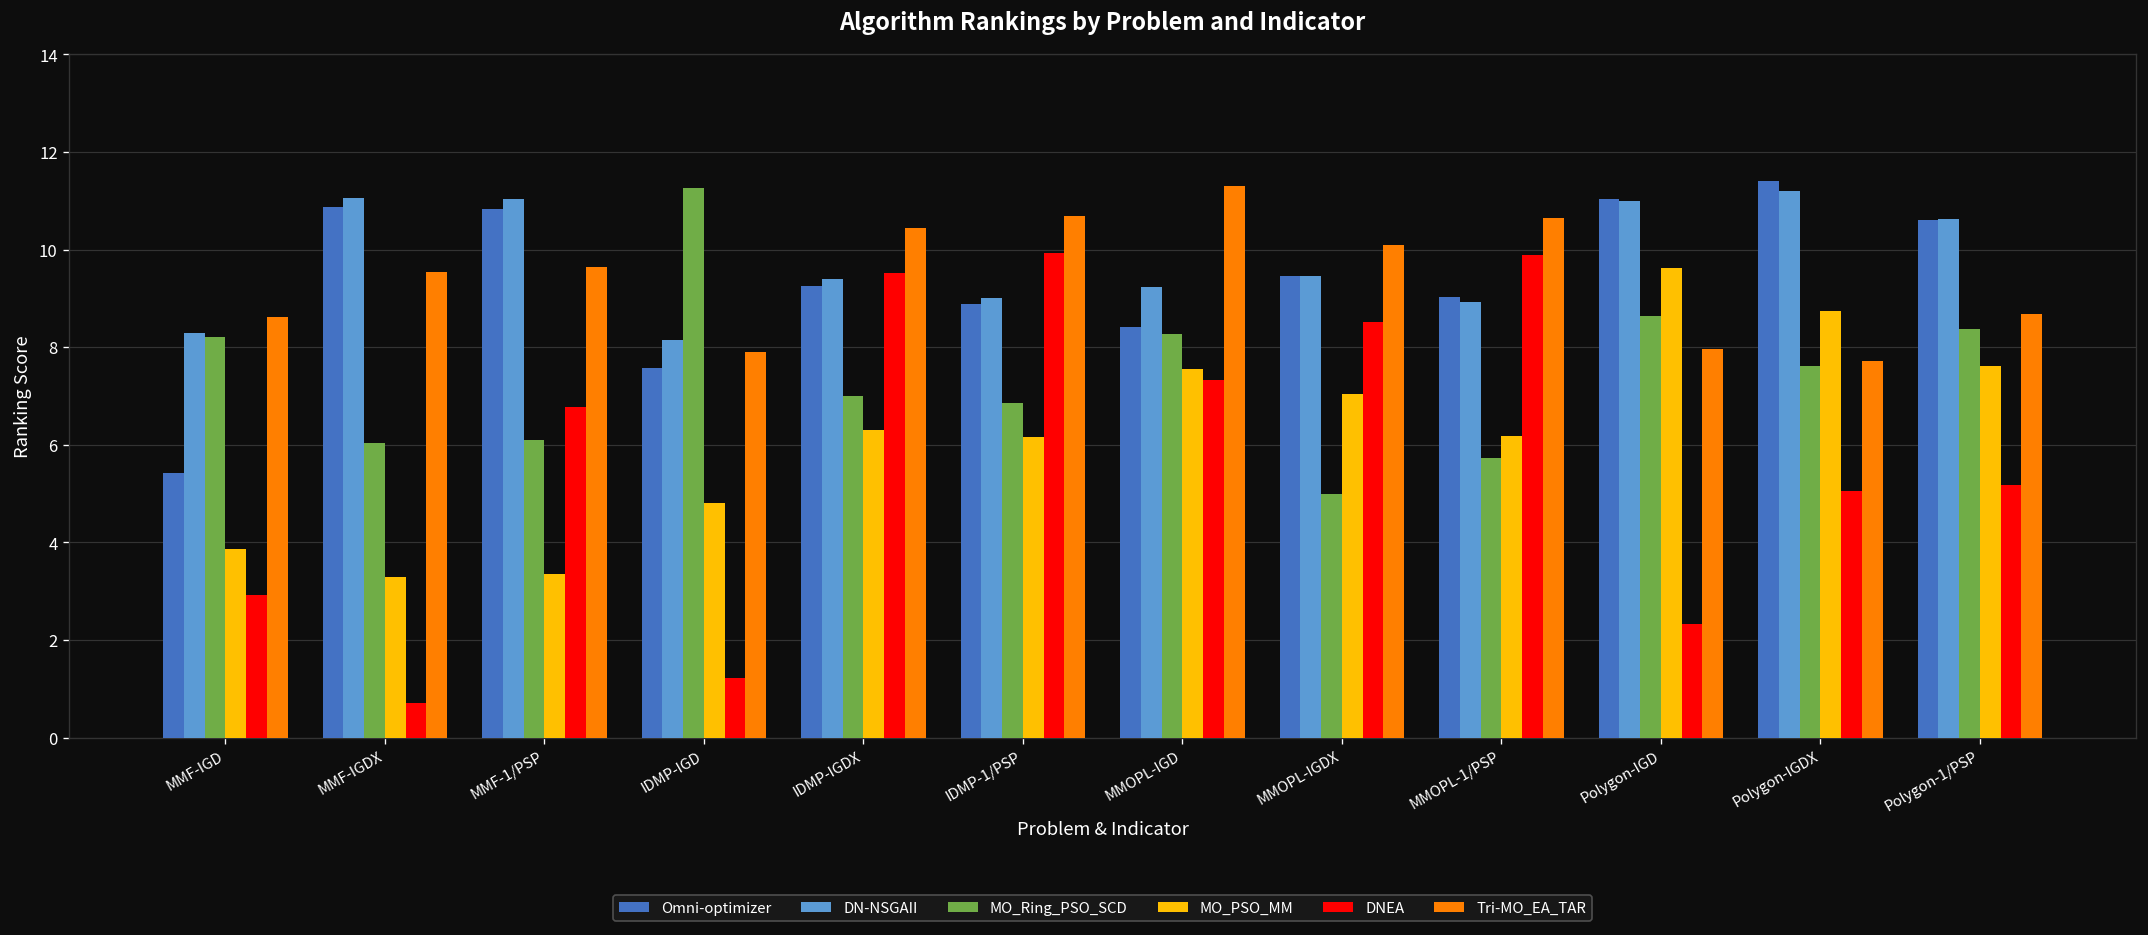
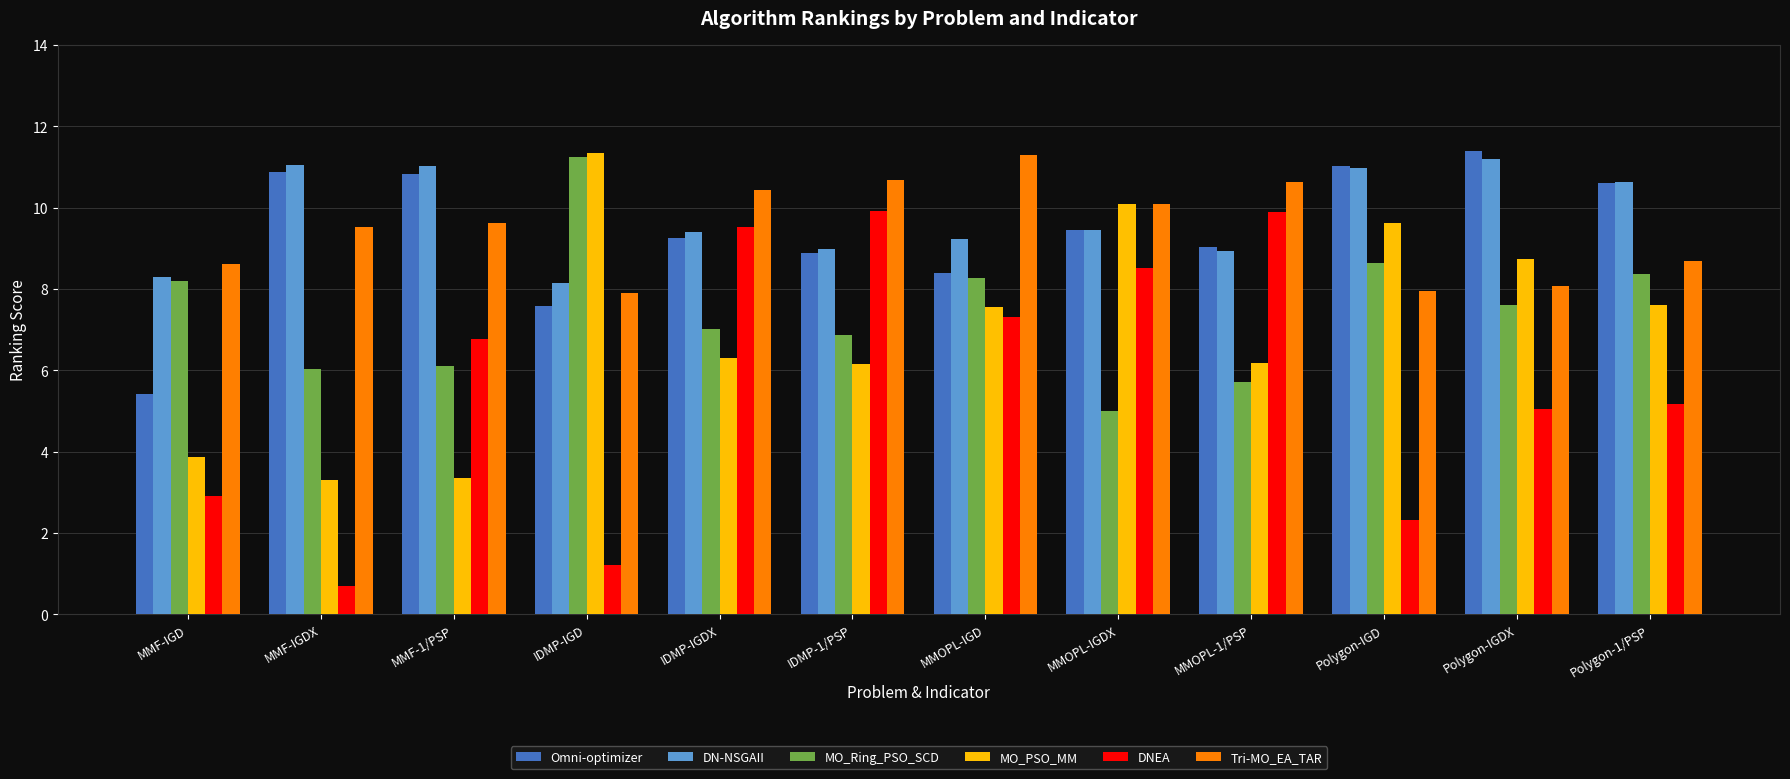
MO_PSO_MM, IDMP-IGD: 4.8 -> 11.3
MO_PSO_MM, MMOPL-IGDX: 7.0 -> 10.1
Tri-MO_EA_TAR, Polygon-IGDX: 7.7 -> 8.1
